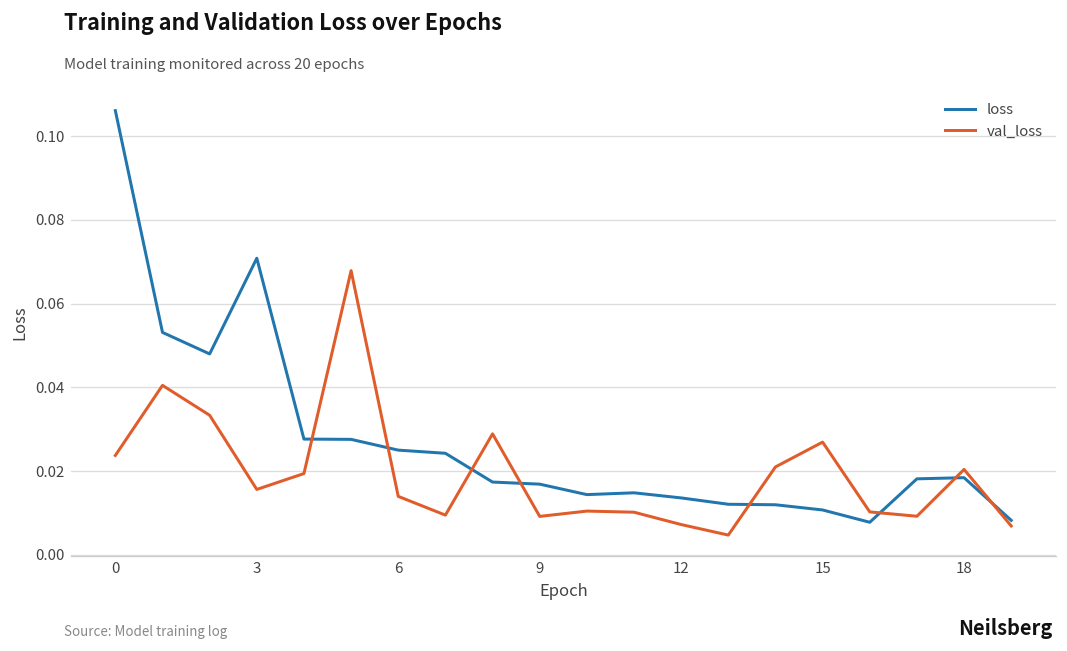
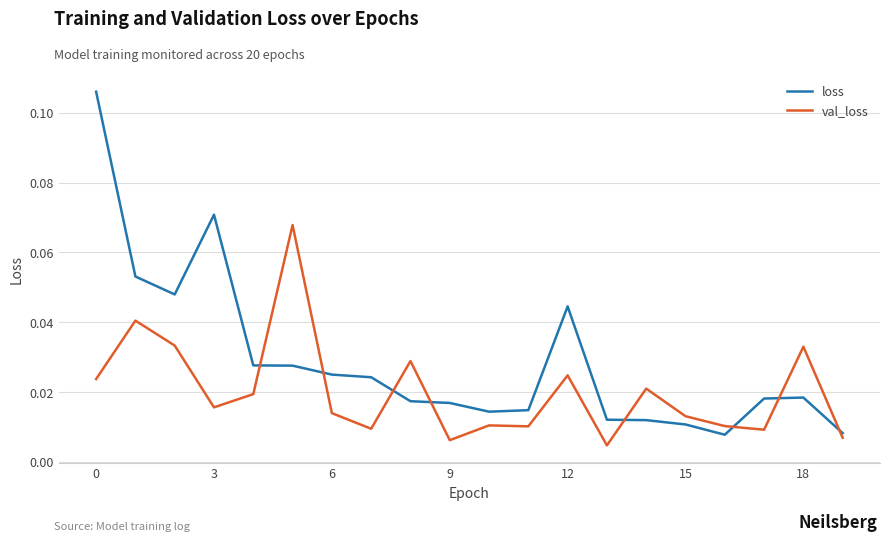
val_loss, 9: 0.009 -> 0.006
loss, 12: 0.014 -> 0.045
val_loss, 12: 0.007 -> 0.025
val_loss, 15: 0.027 -> 0.013
val_loss, 18: 0.020 -> 0.033
